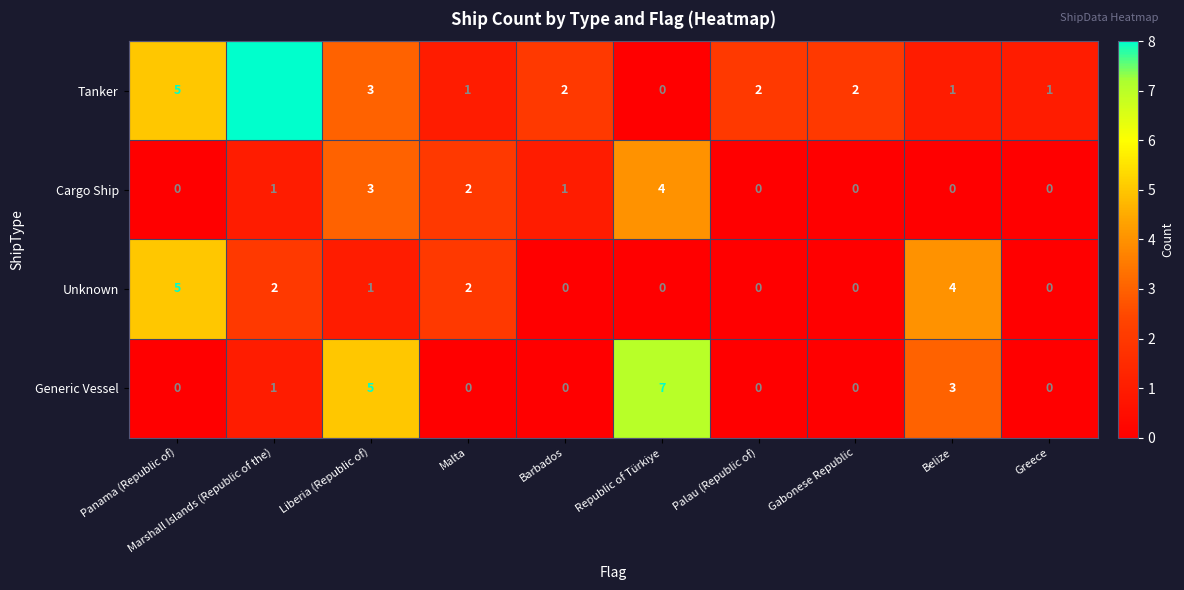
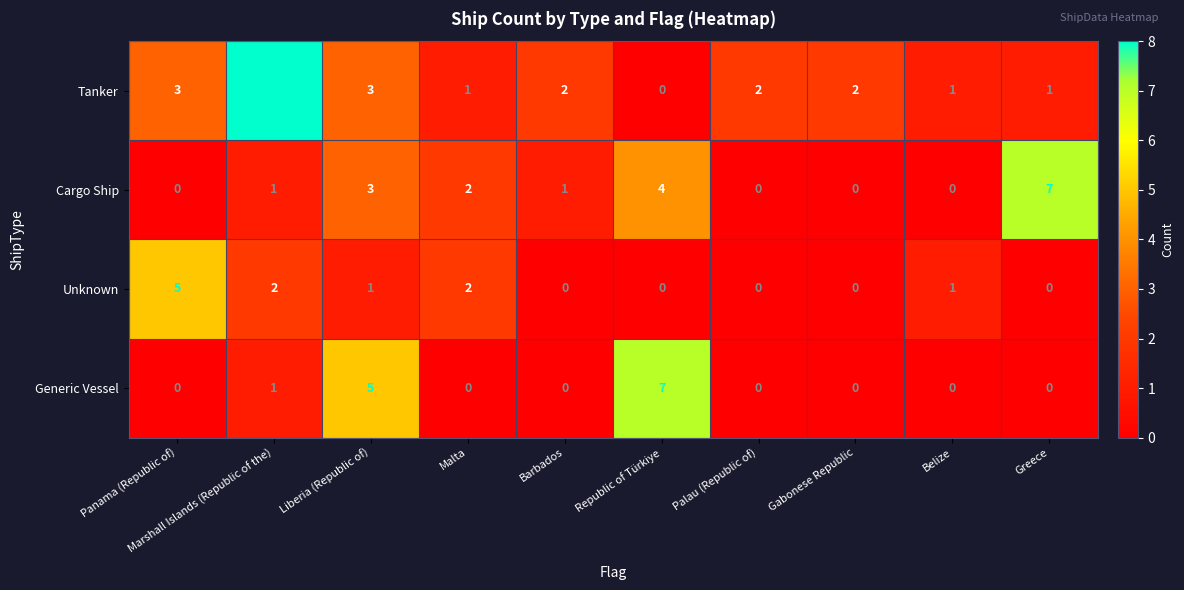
Tanker, Panama (Republic of): 5 -> 3
Cargo Ship, Greece: 0 -> 7
Unknown, Belize: 4 -> 1
Generic Vessel, Belize: 3 -> 0
